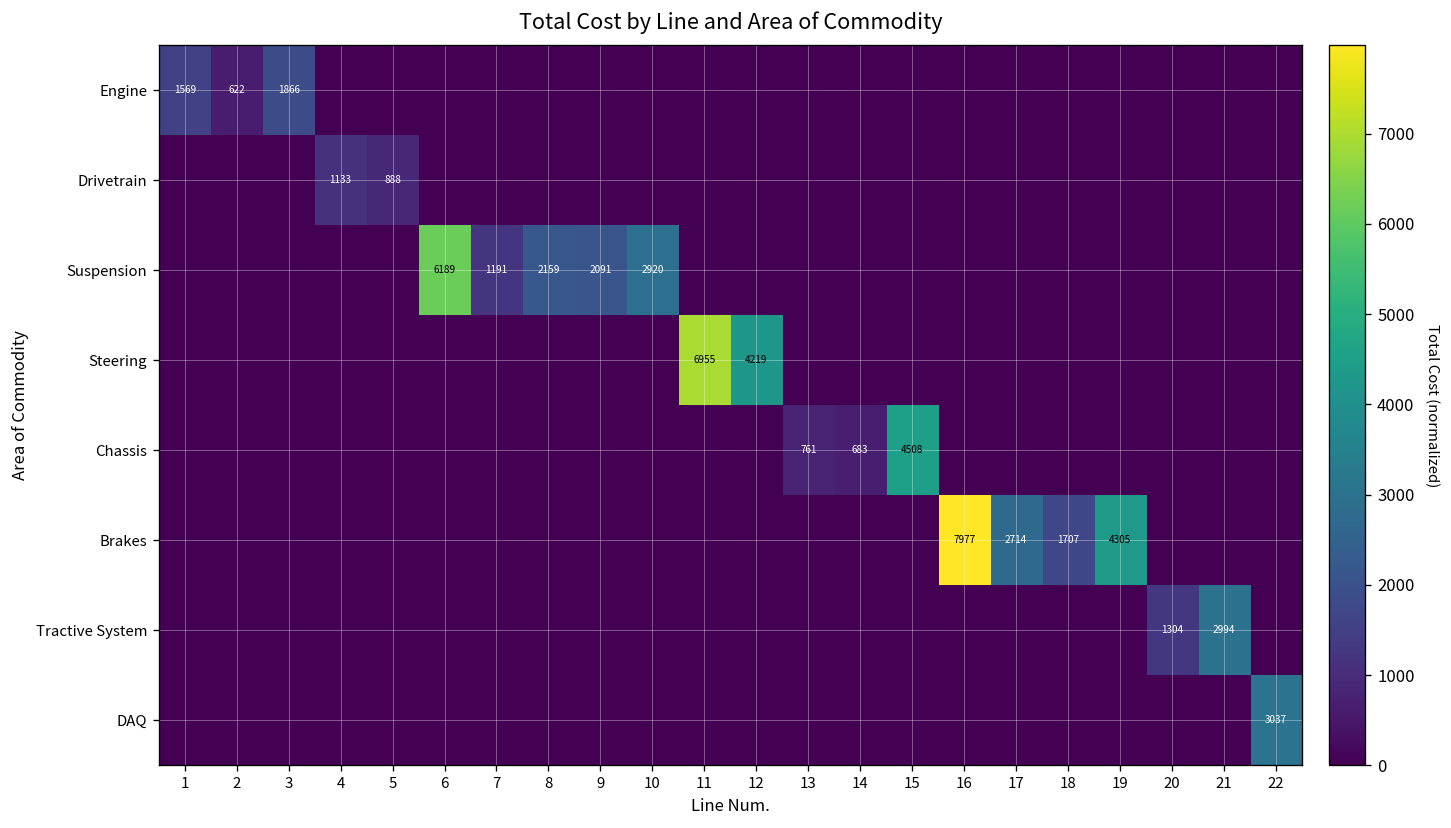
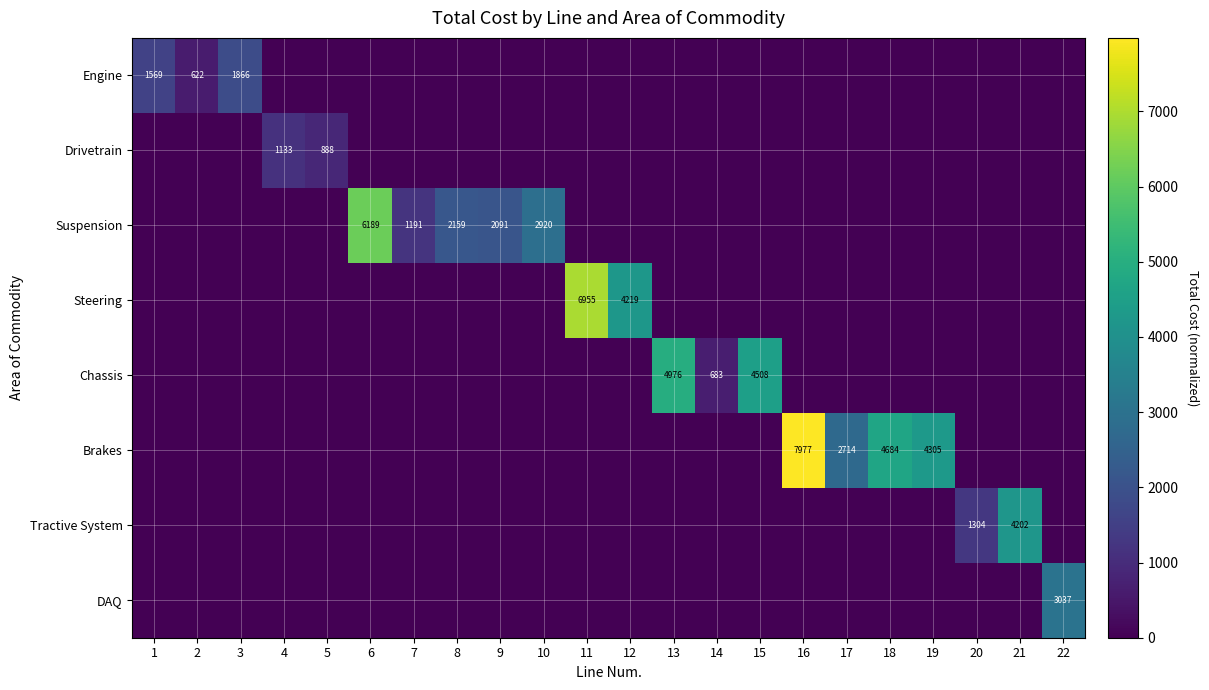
Chassis, 13: 761 -> 4976
Brakes, 18: 1707 -> 4684
Tractive System, 21: 2994 -> 4202
